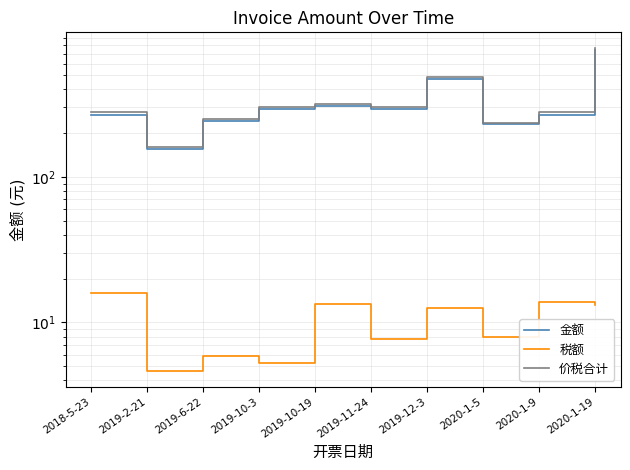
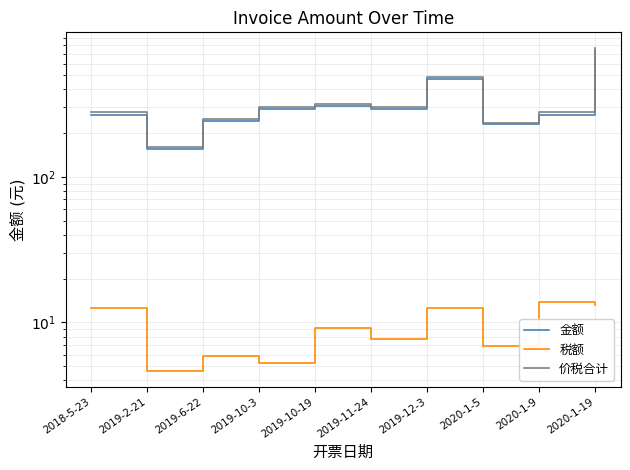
税额, 2018-5-23: 16 -> 13
税额, 2019-10-19: 13 -> 9
税额, 2020-1-5: 8 -> 7
